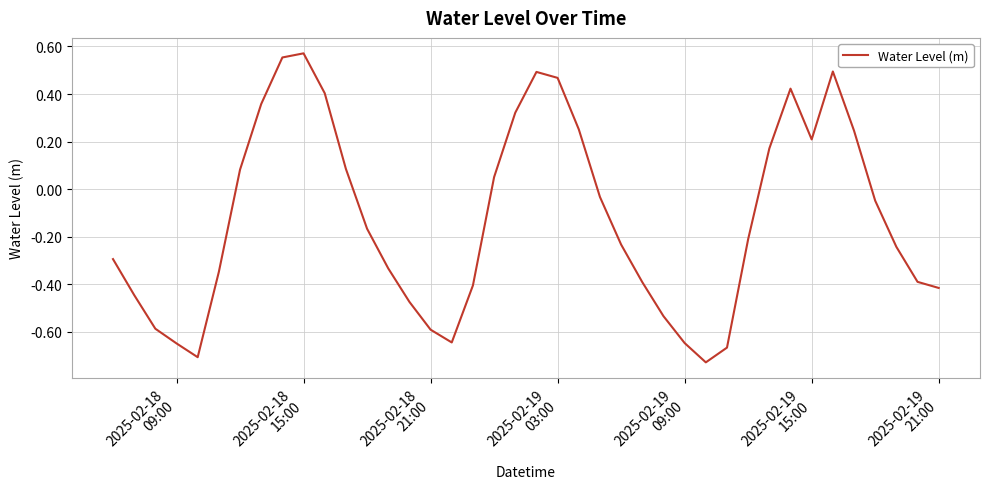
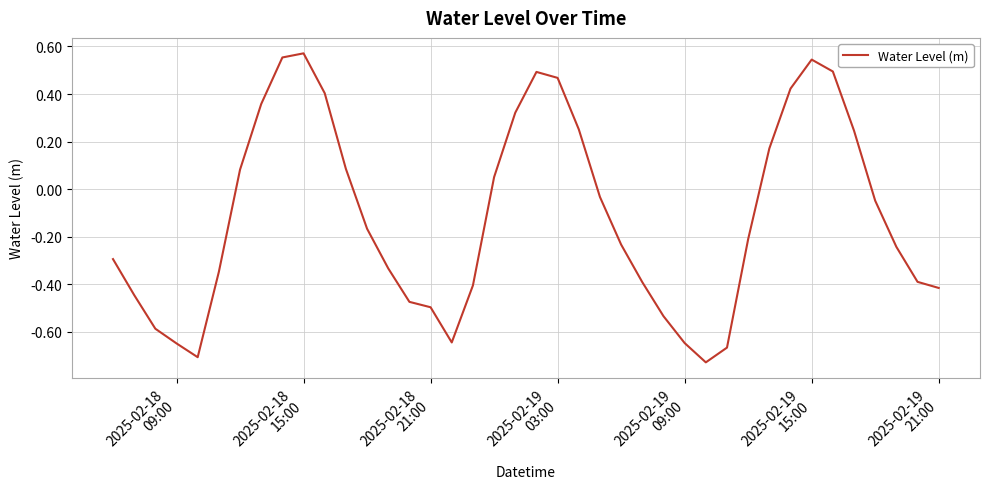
2025-02-18 21:00: -0.59 -> -0.50
2025-02-19 15:00: 0.21 -> 0.54
